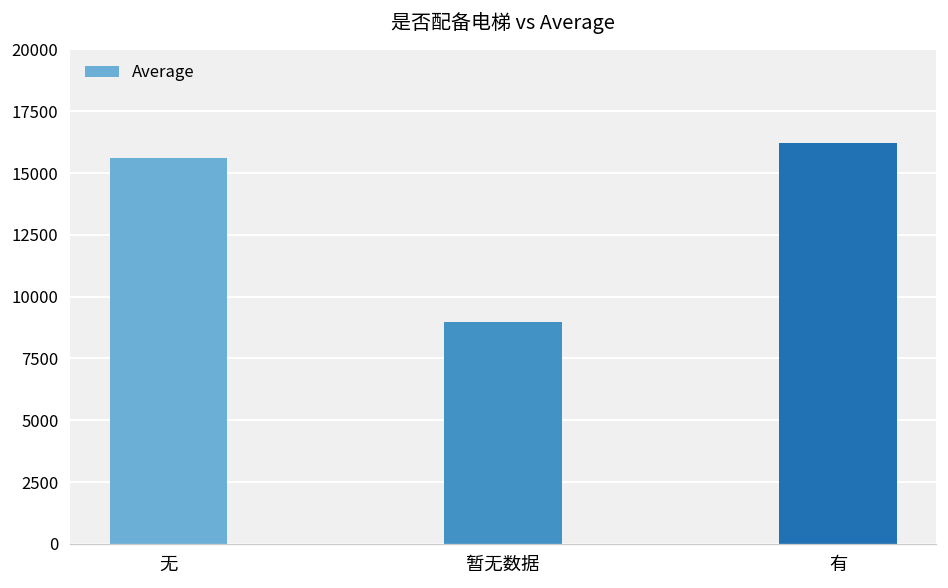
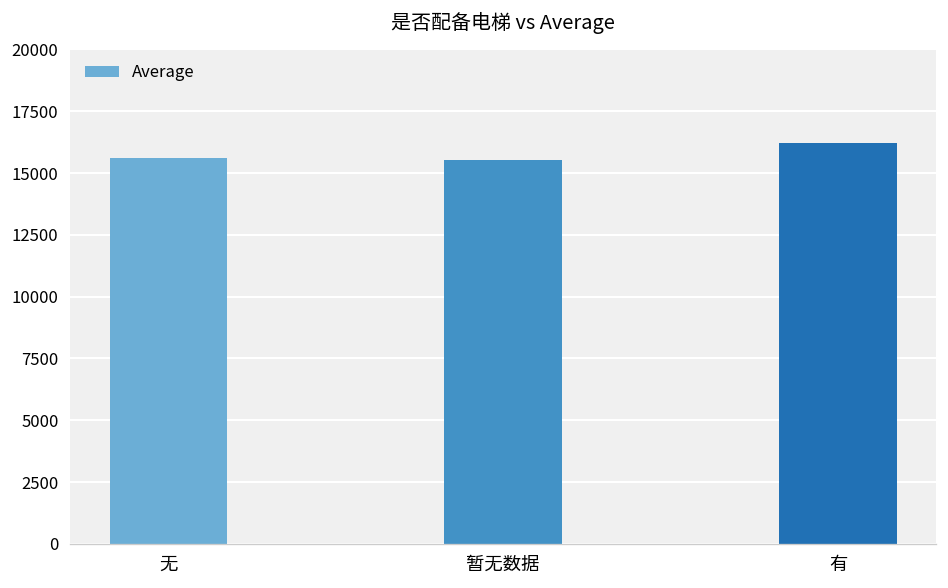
暂无数据: 9000 -> 15500
